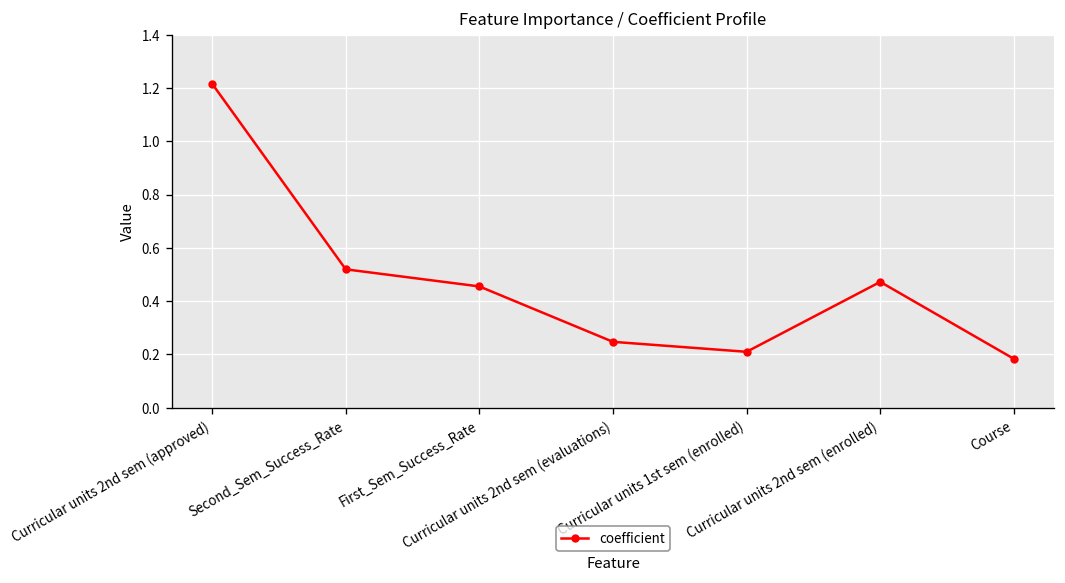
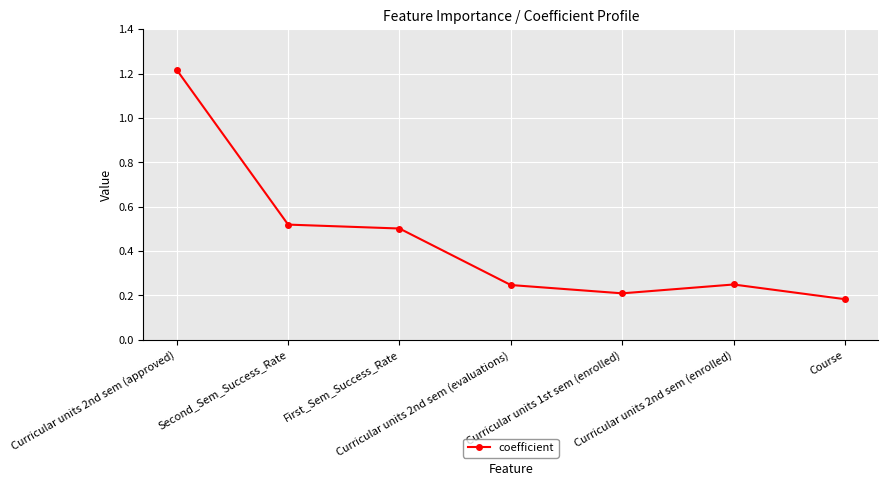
First_Sem_Success_Rate: 0.46 -> 0.50
Curricular units 2nd sem (enrolled): 0.47 -> 0.25
